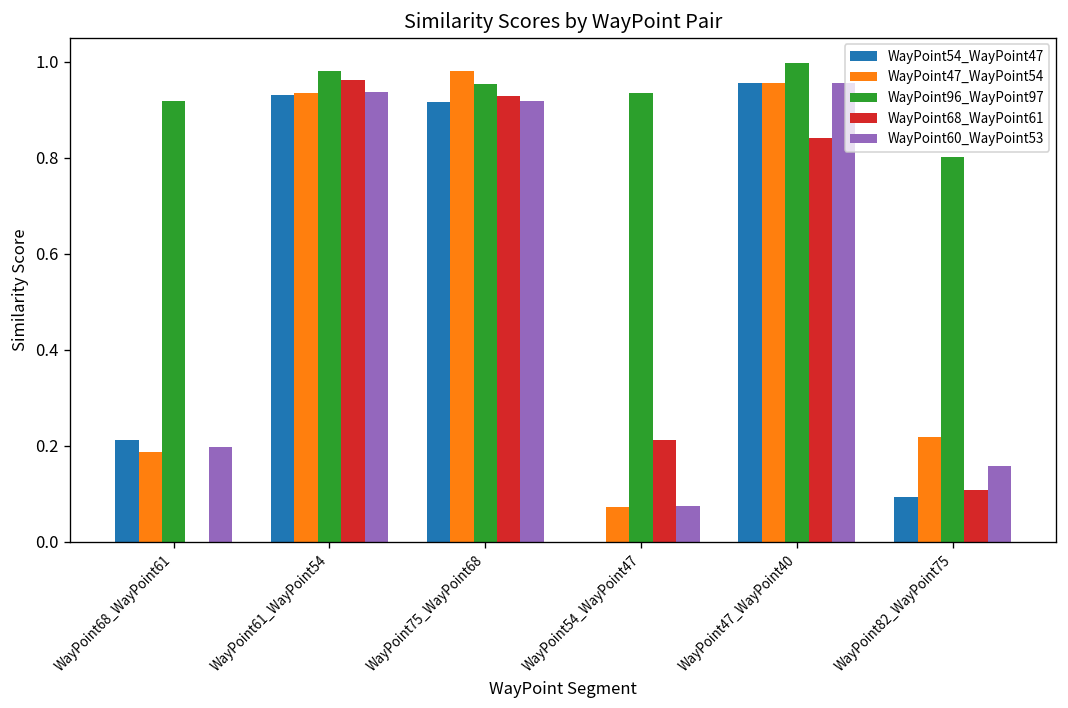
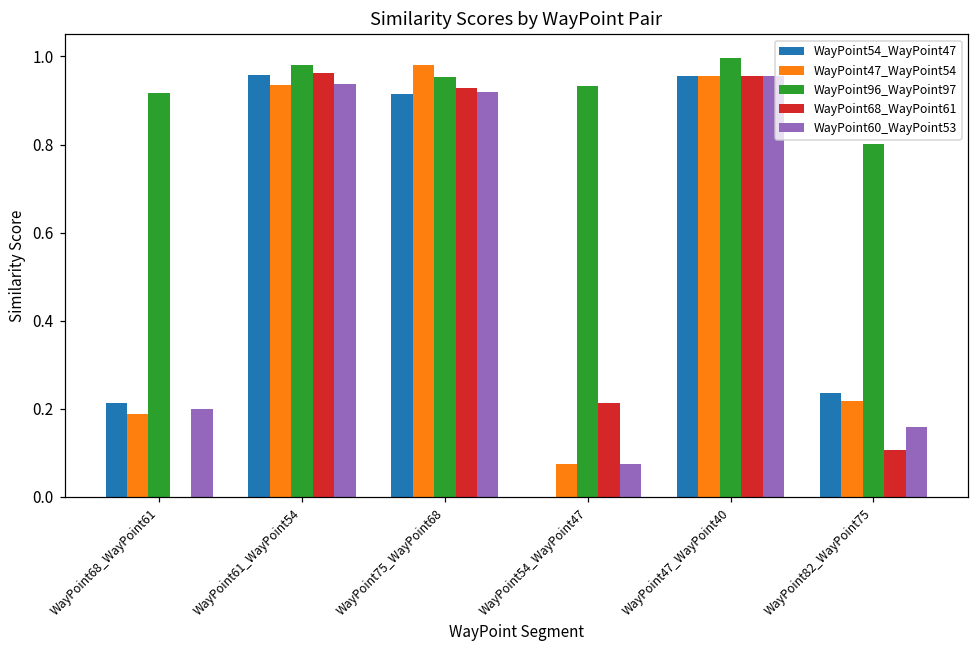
WayPoint54_WayPoint47, WayPoint61_WayPoint54: 0.93 -> 0.96
WayPoint68_WayPoint61, WayPoint47_WayPoint40: 0.84 -> 0.96
WayPoint54_WayPoint47, WayPoint82_WayPoint75: 0.09 -> 0.23
